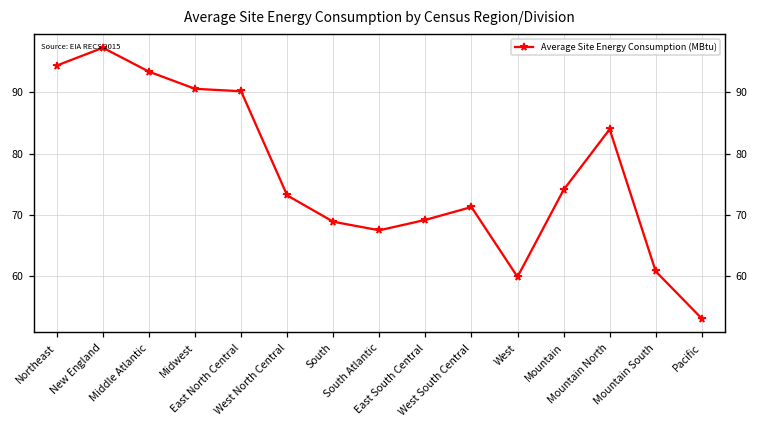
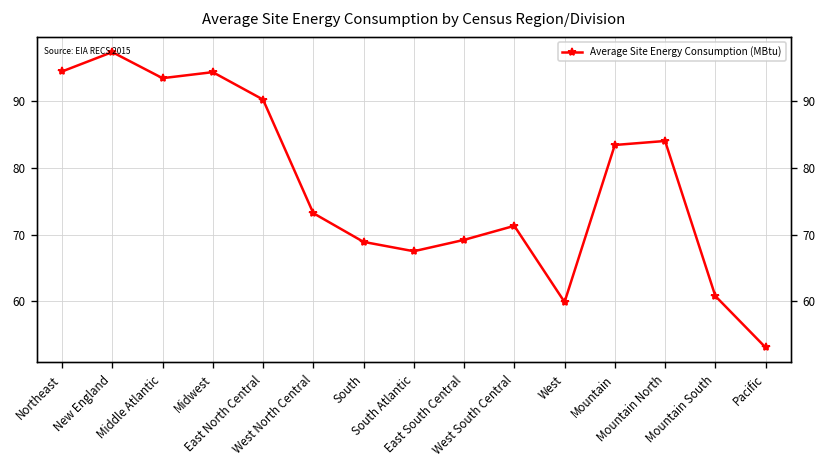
Midwest: 91 -> 94
Mountain: 74 -> 83
